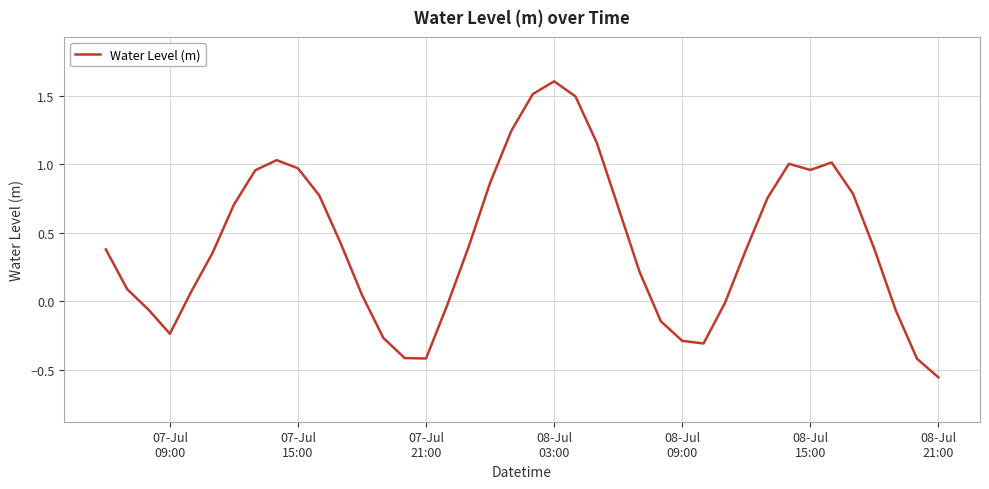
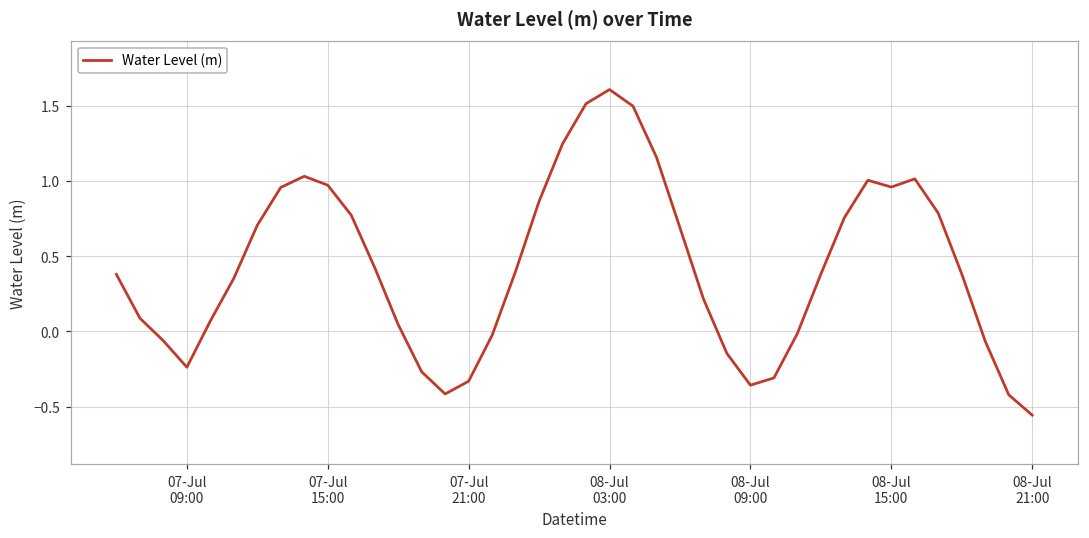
07-Jul 21:00: -0.42 -> -0.33
08-Jul 09:00: -0.29 -> -0.36
